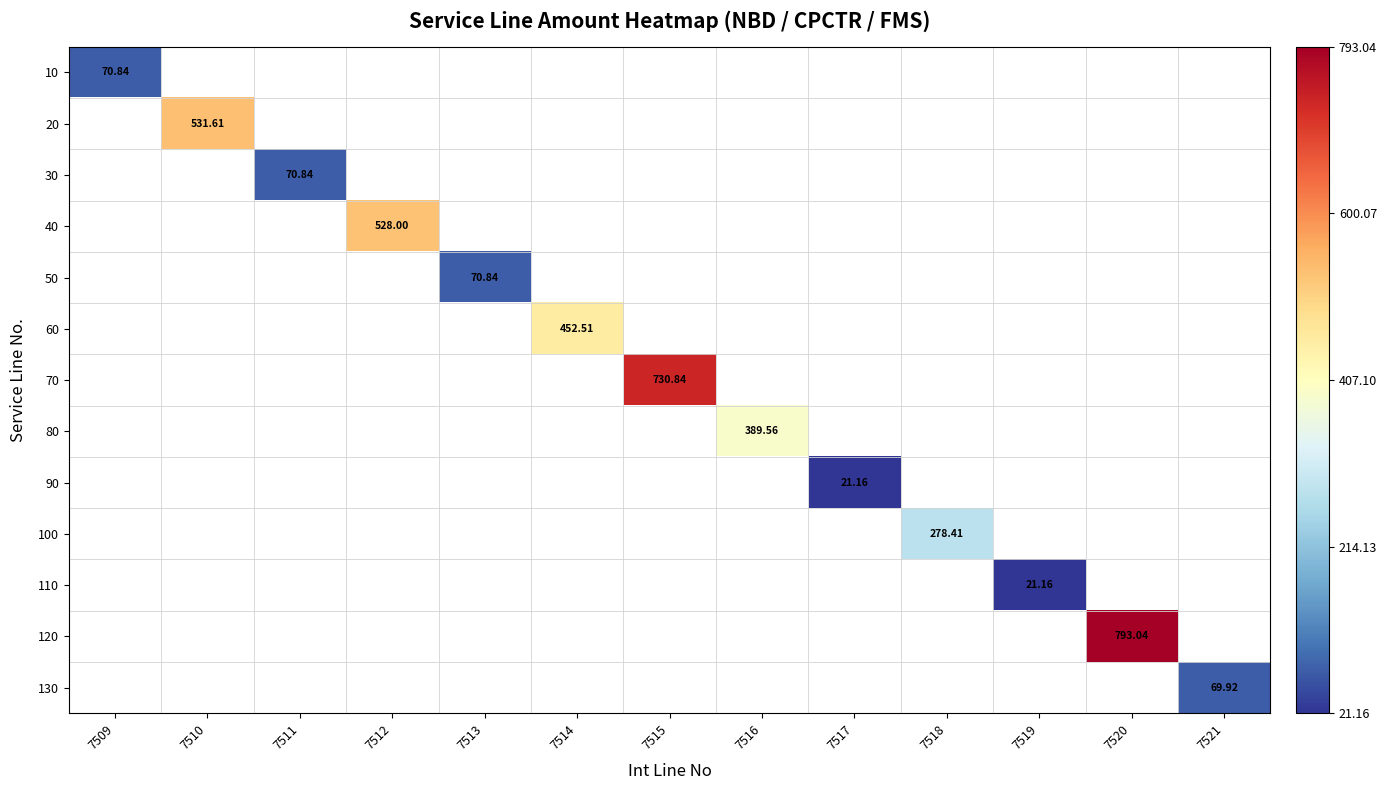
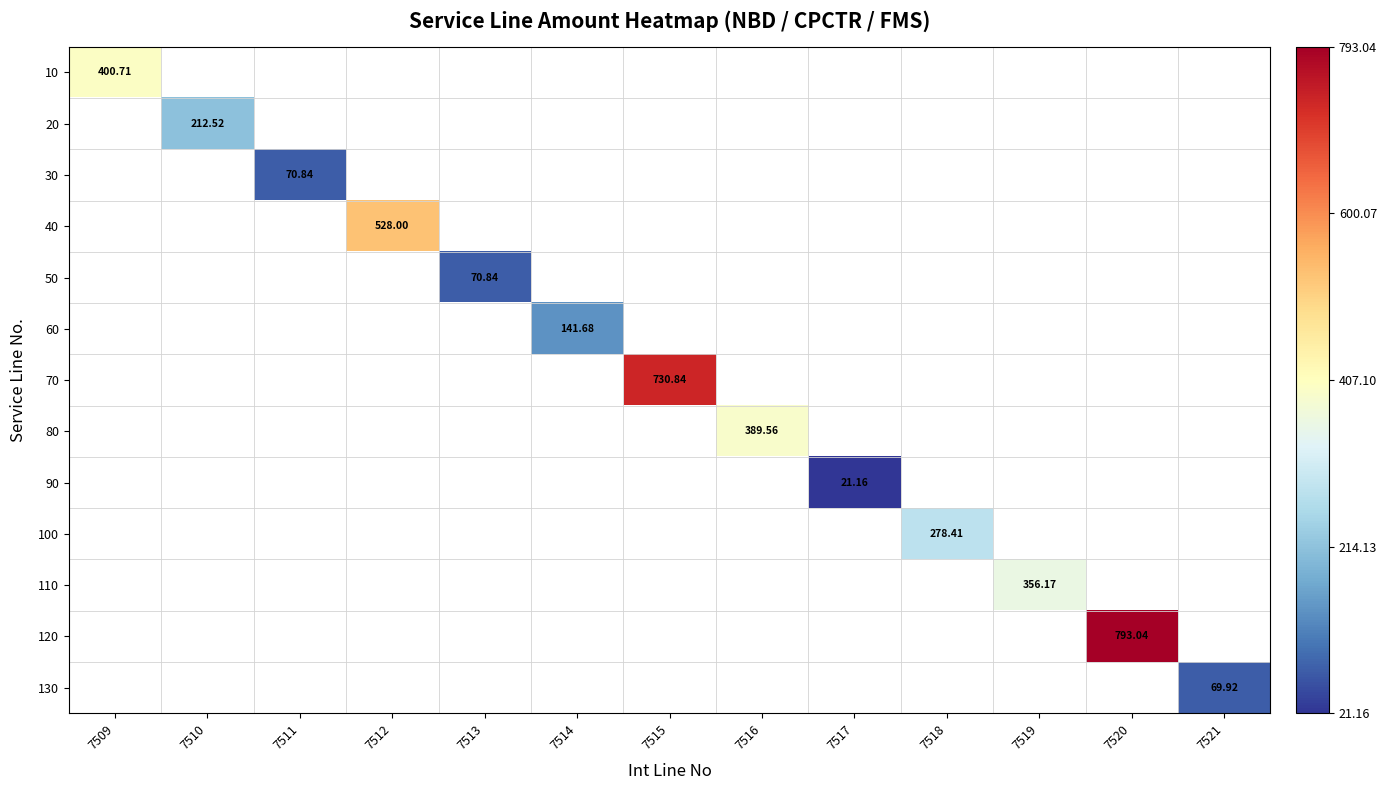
10, 7509: 70.84 -> 400.71
20, 7510: 531.61 -> 212.52
60, 7514: 452.51 -> 141.68
110, 7519: 21.16 -> 356.17
